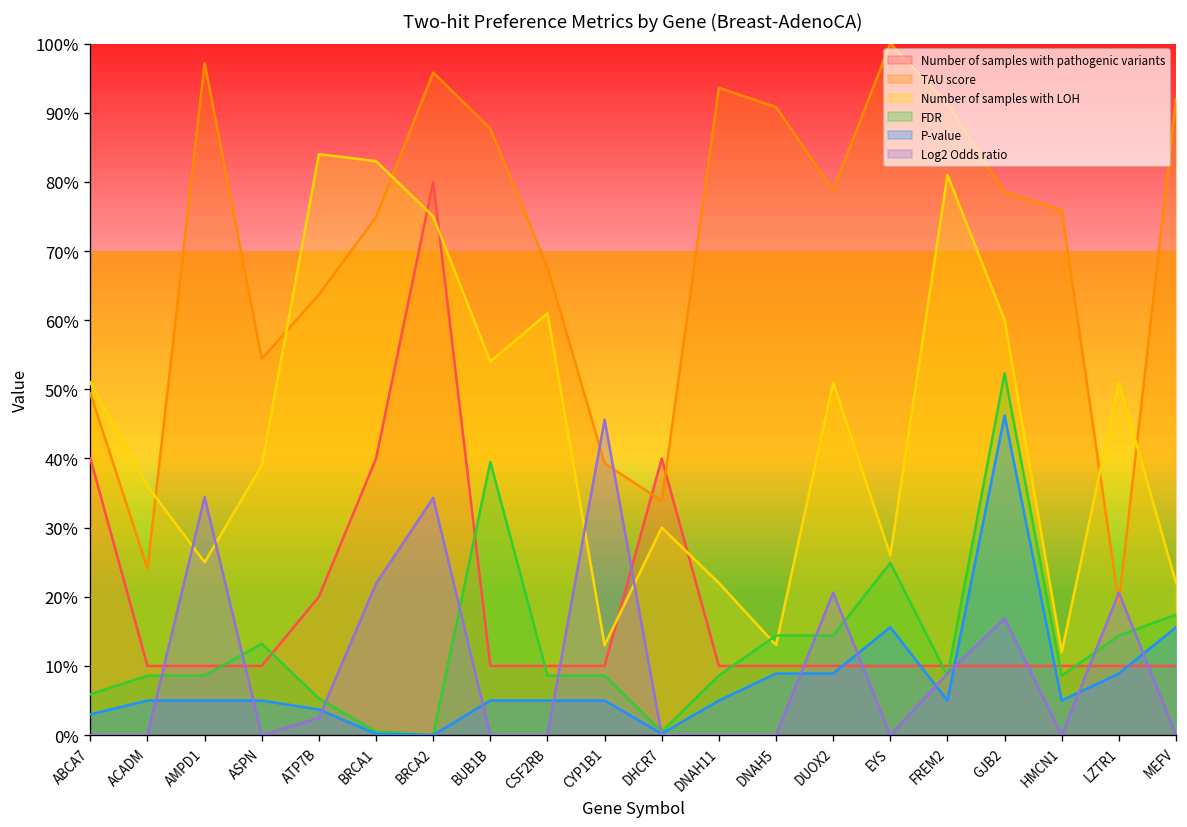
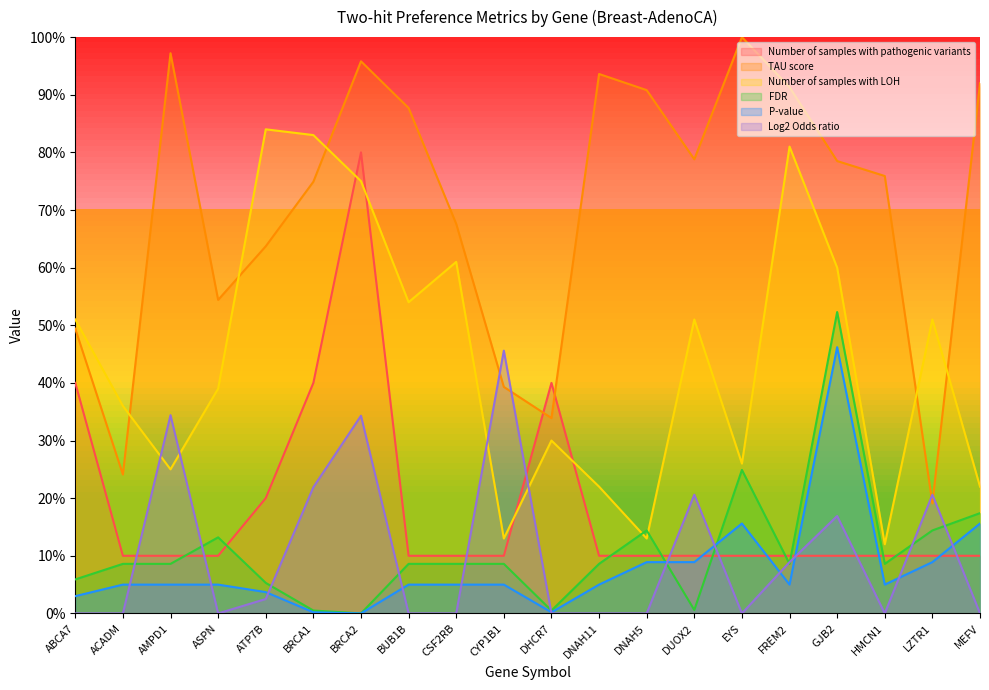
FDR, BUB1B: 40% -> 9%
FDR, DUOX2: 14% -> 1%
